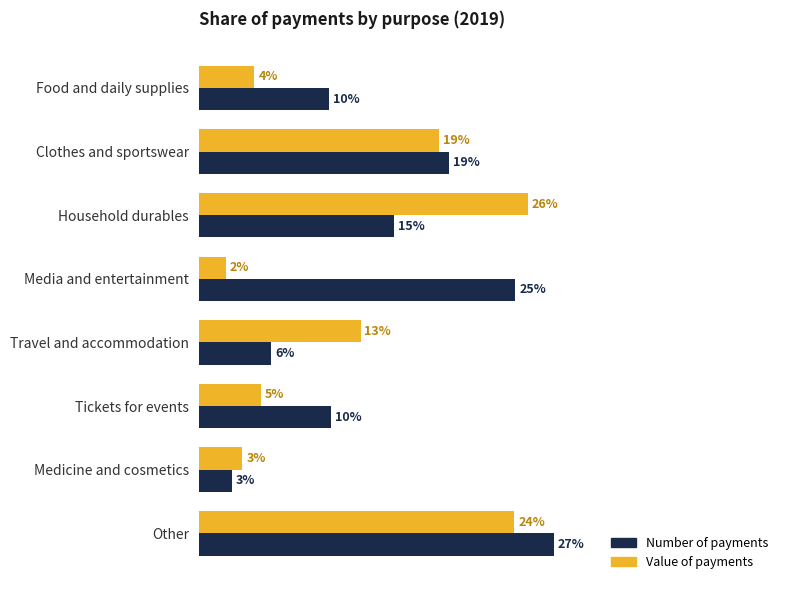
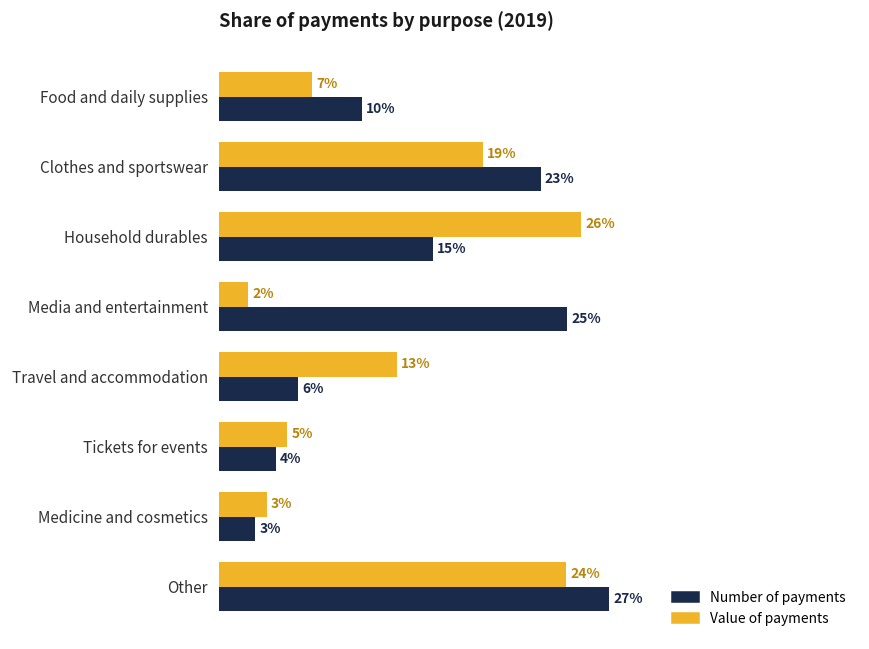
Value of payments, Food and daily supplies: 4% -> 7%
Number of payments, Clothes and sportswear: 19% -> 23%
Number of payments, Tickets for events: 10% -> 4%
